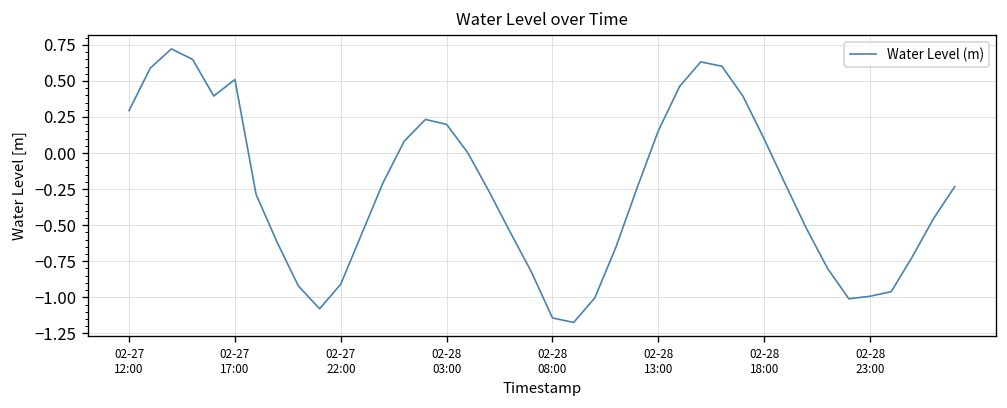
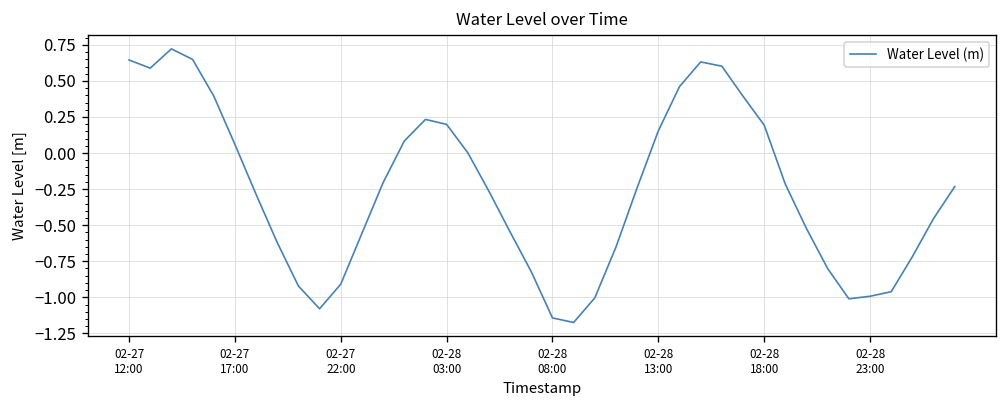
02-27 12:00: 0.29 -> 0.65
02-27 17:00: 0.51 -> 0.06
02-28 18:00: 0.10 -> 0.19
